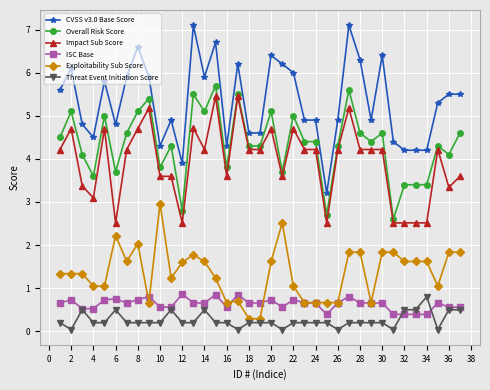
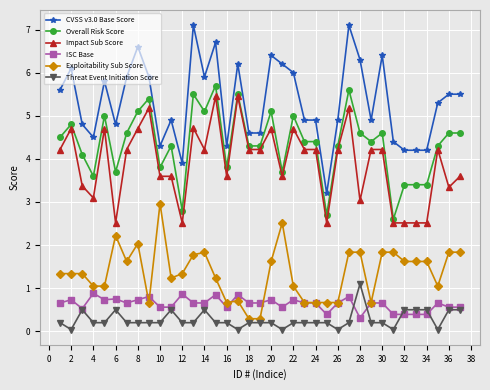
Overall Risk Score, 2: 5.1 -> 4.8
ISC Base, 4: 0.5 -> 0.9
Exploitability Sub Score, 12: 1.6 -> 1.3
Exploitability Sub Score, 14: 1.6 -> 1.8
Impact Sub Score, 28: 4.2 -> 3.0
ISC Base, 28: 0.7 -> 0.3
Threat Event Initiation Score, 28: 0.2 -> 1.1
Threat Event Initiation Score, 34: 0.8 -> 0.5
Overall Risk Score, 36: 4.1 -> 4.6
